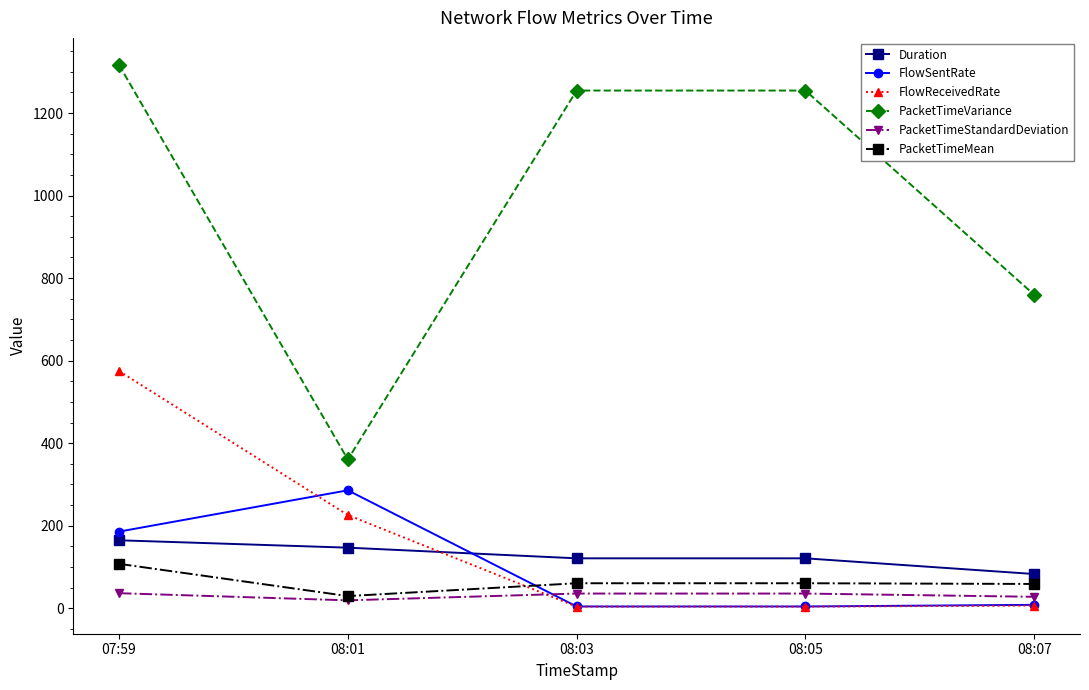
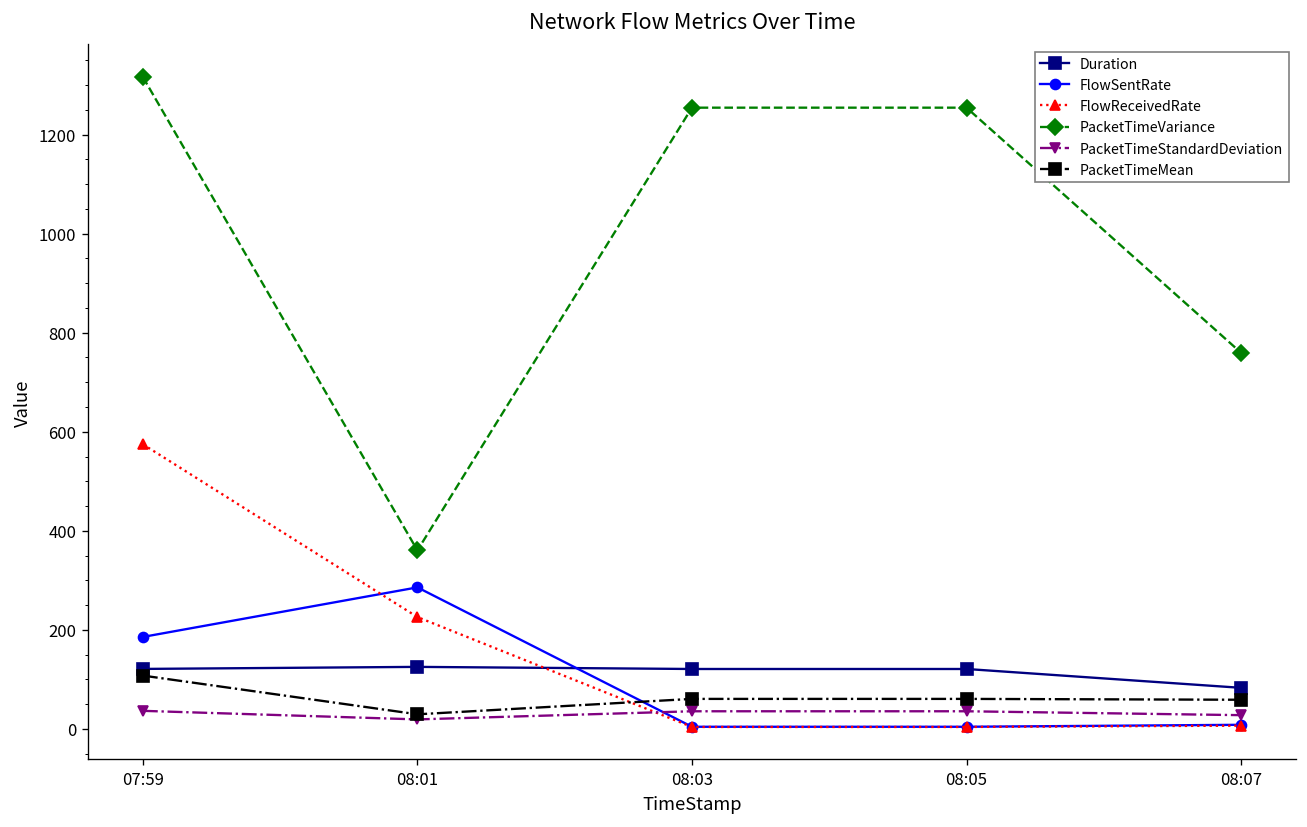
Duration, 07:59: 160 -> 120
Duration, 08:01: 150 -> 130
